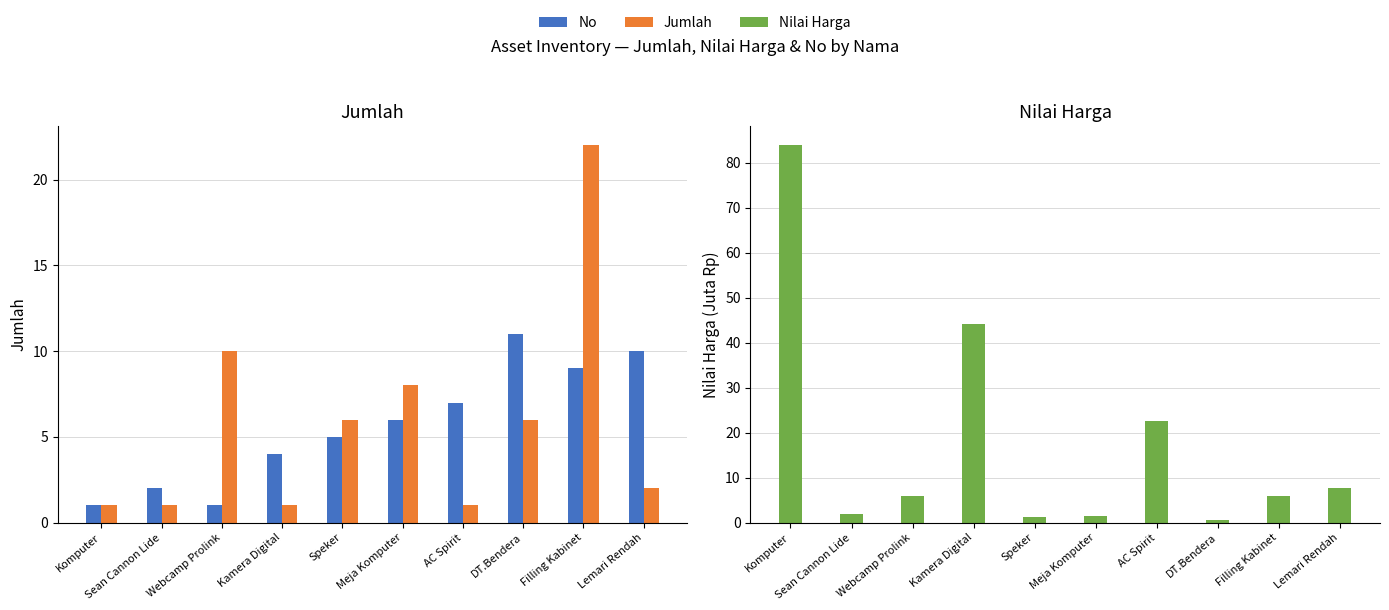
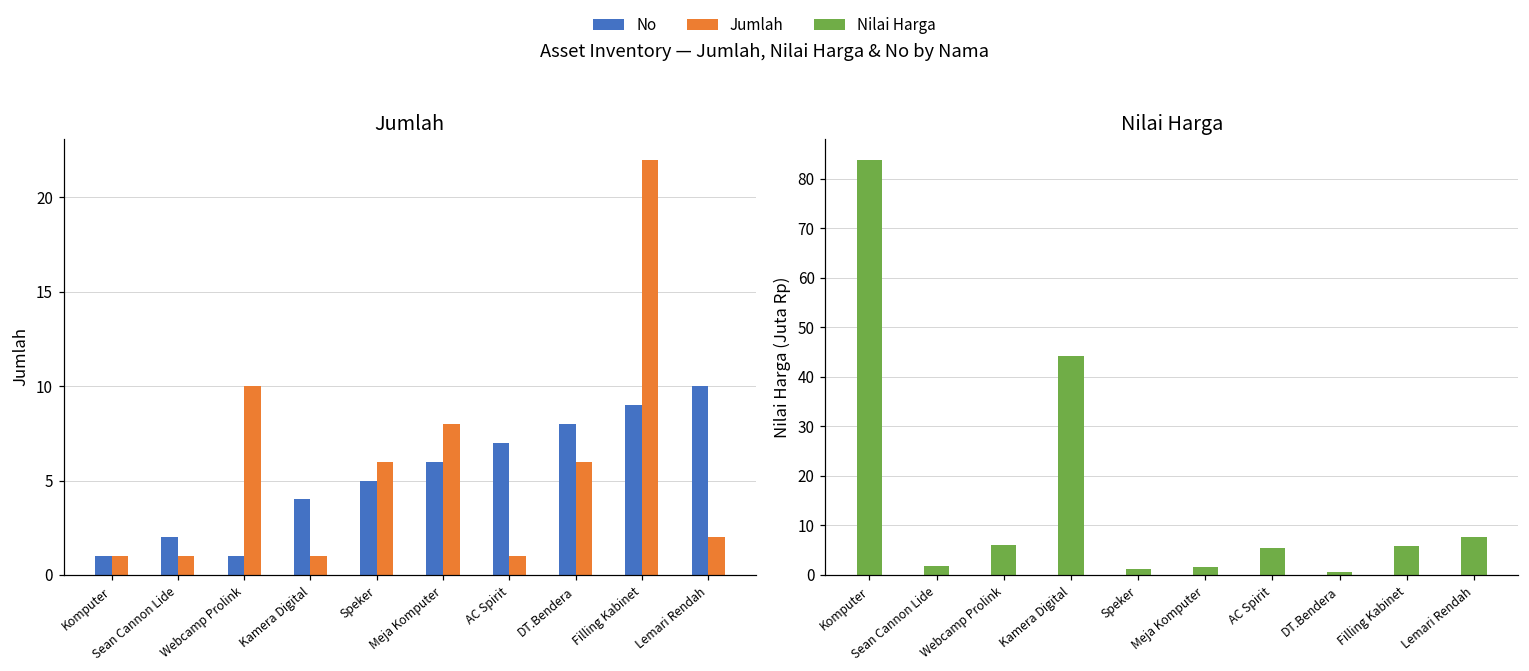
Jumlah, No, DT.Bendera: 11 -> 8
Nilai Harga, AC Spirit: 23 -> 6
